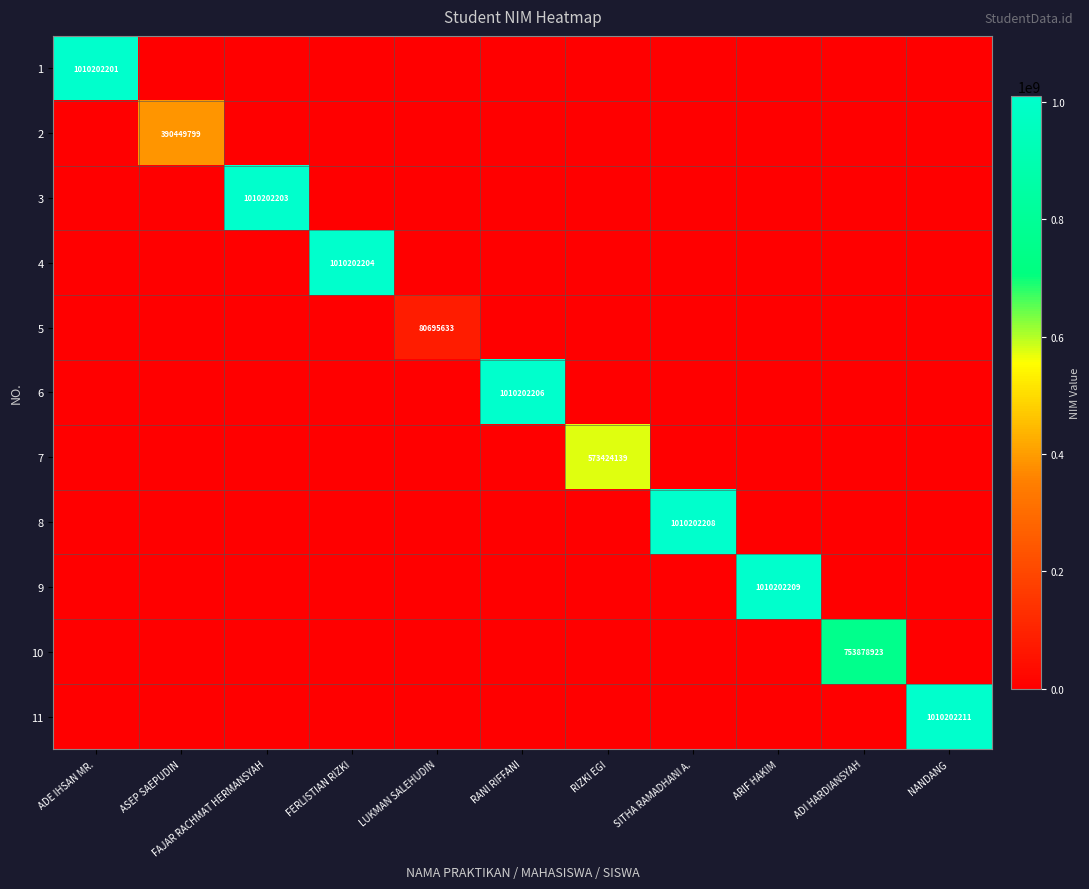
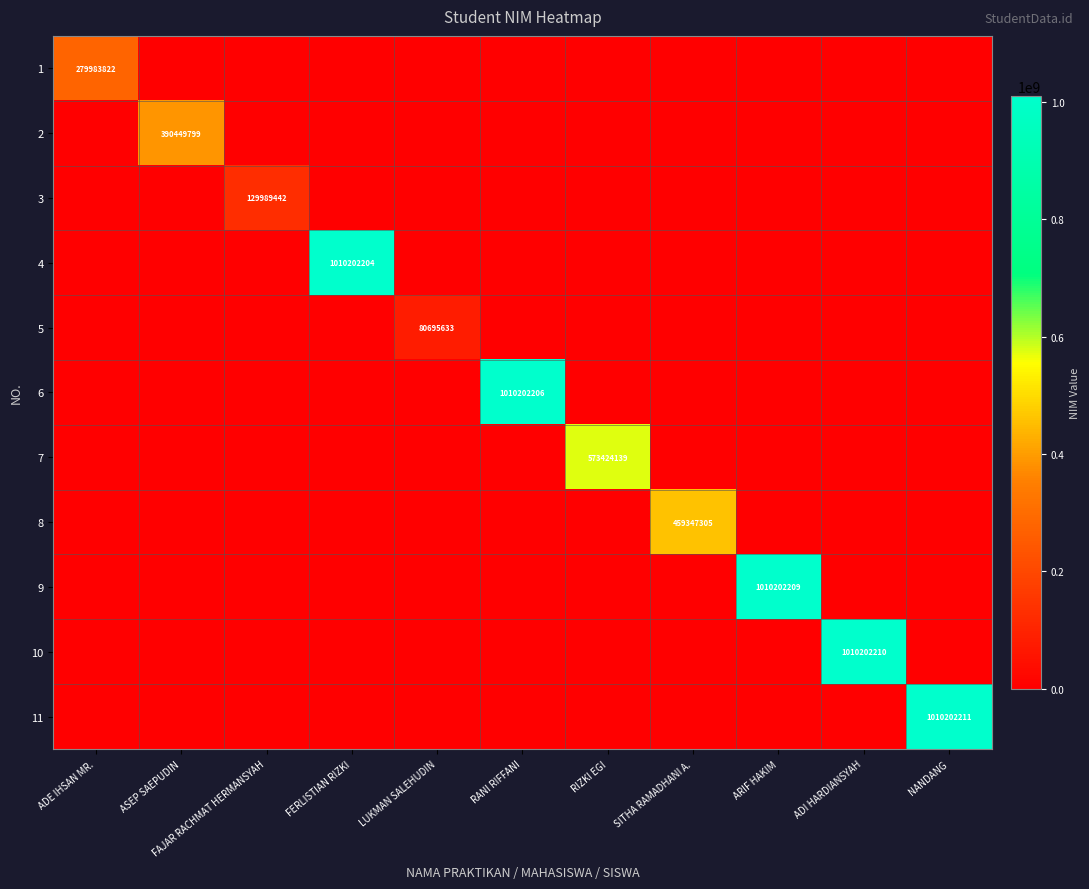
1, ADE IHSAN MR.: 1010202201 -> 279983822
3, FAJAR RACHMAT HERMANSYAH: 1010202203 -> 129989442
8, SITHA RAMADHANI A.: 1010202208 -> 459347305
10, ADI HARDIANSYAH: 753878923 -> 1010202210
